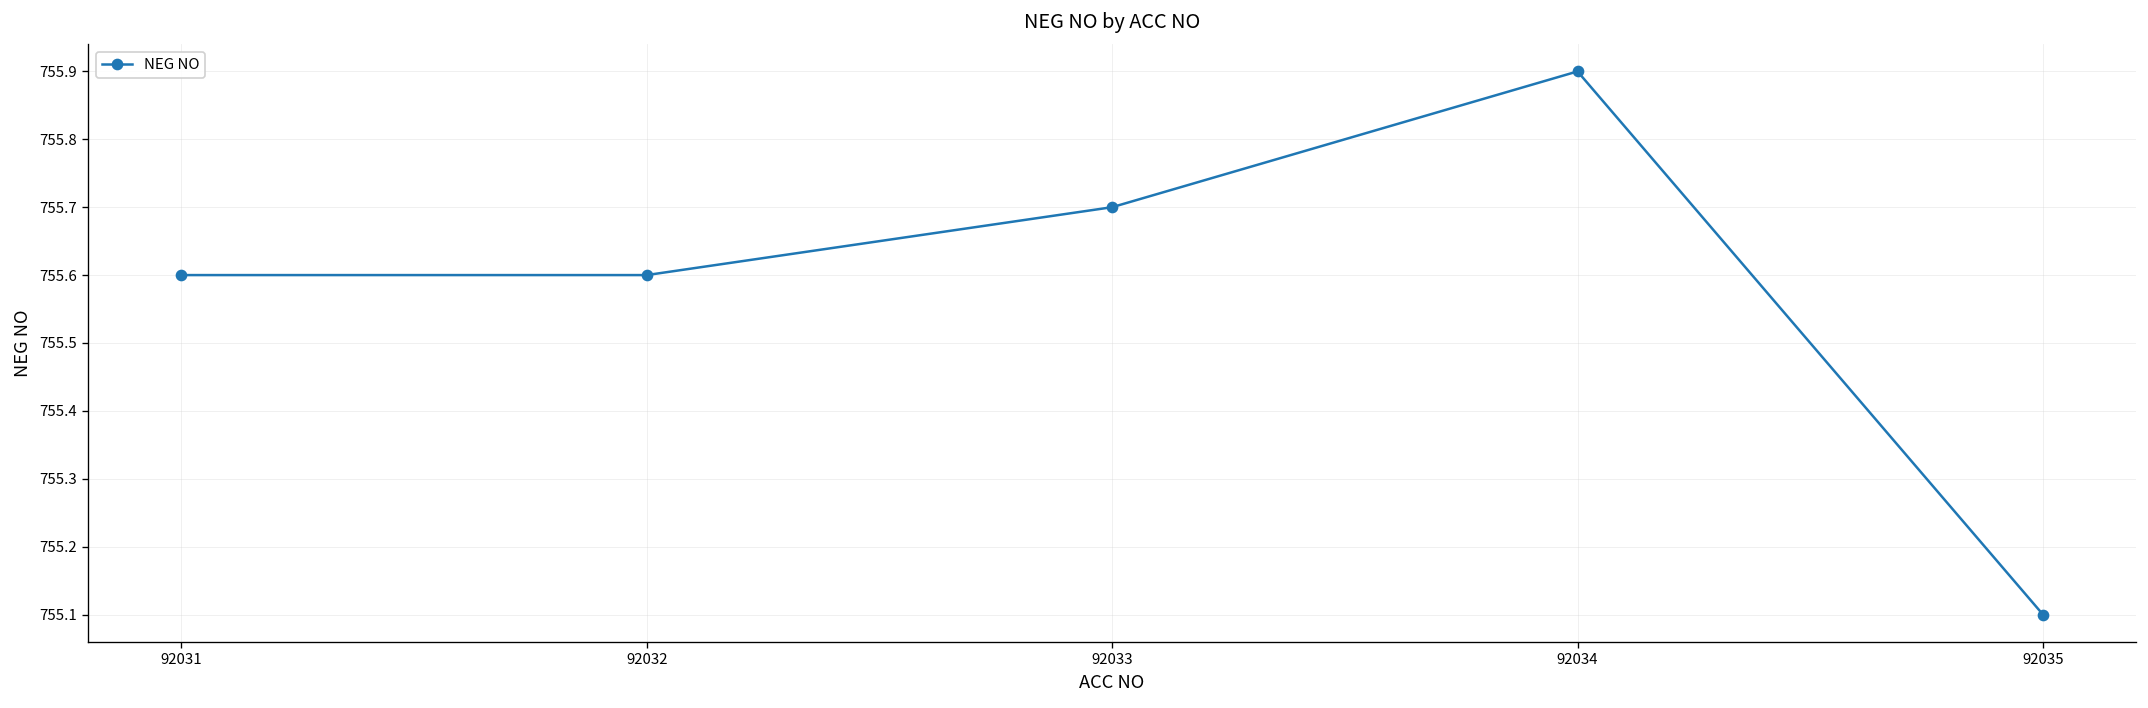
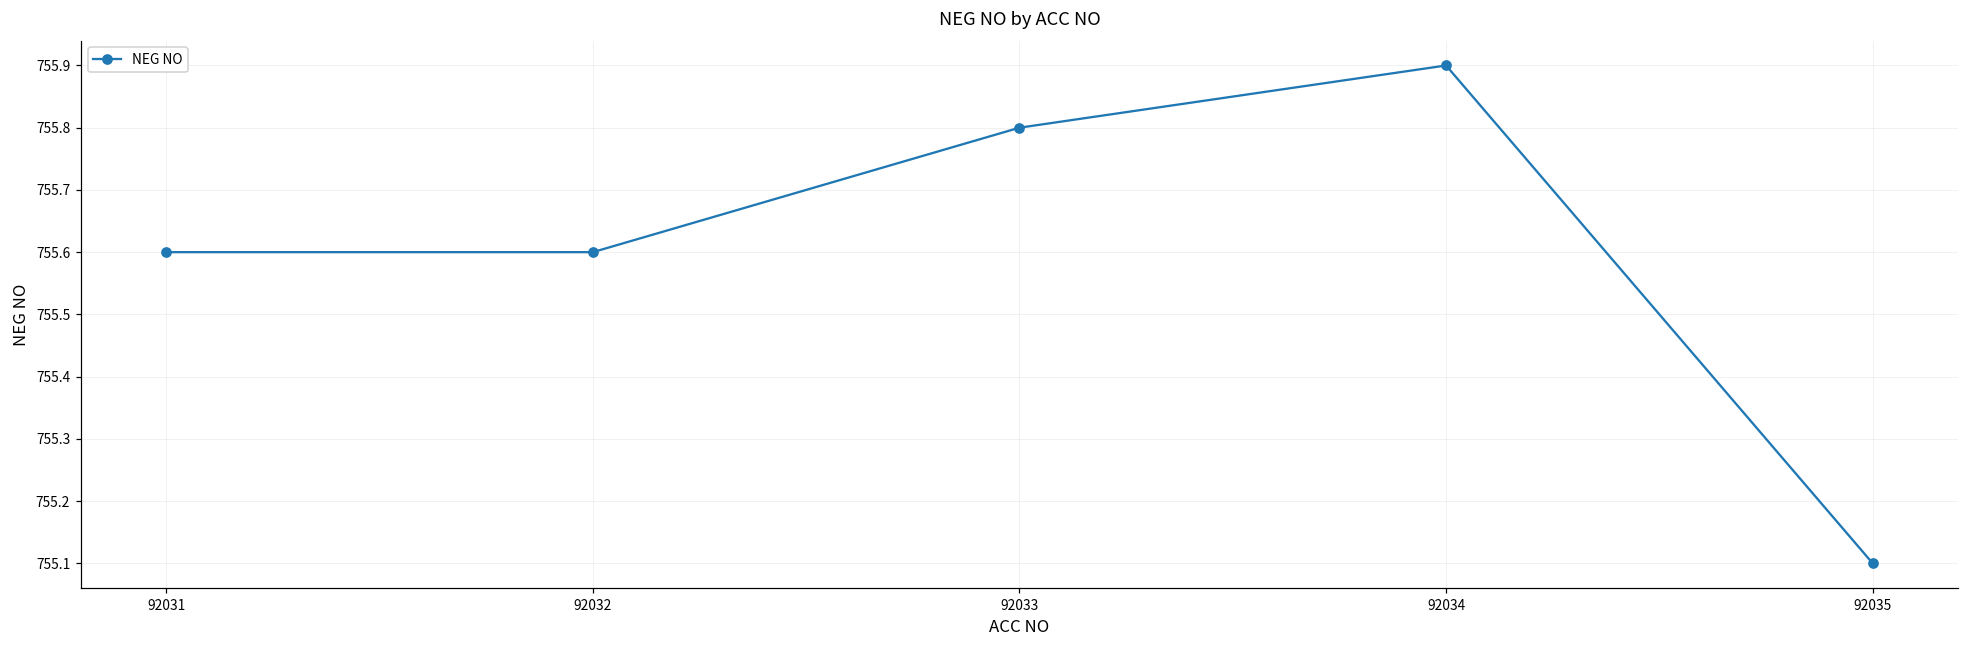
92033: 755.7 -> 755.8
